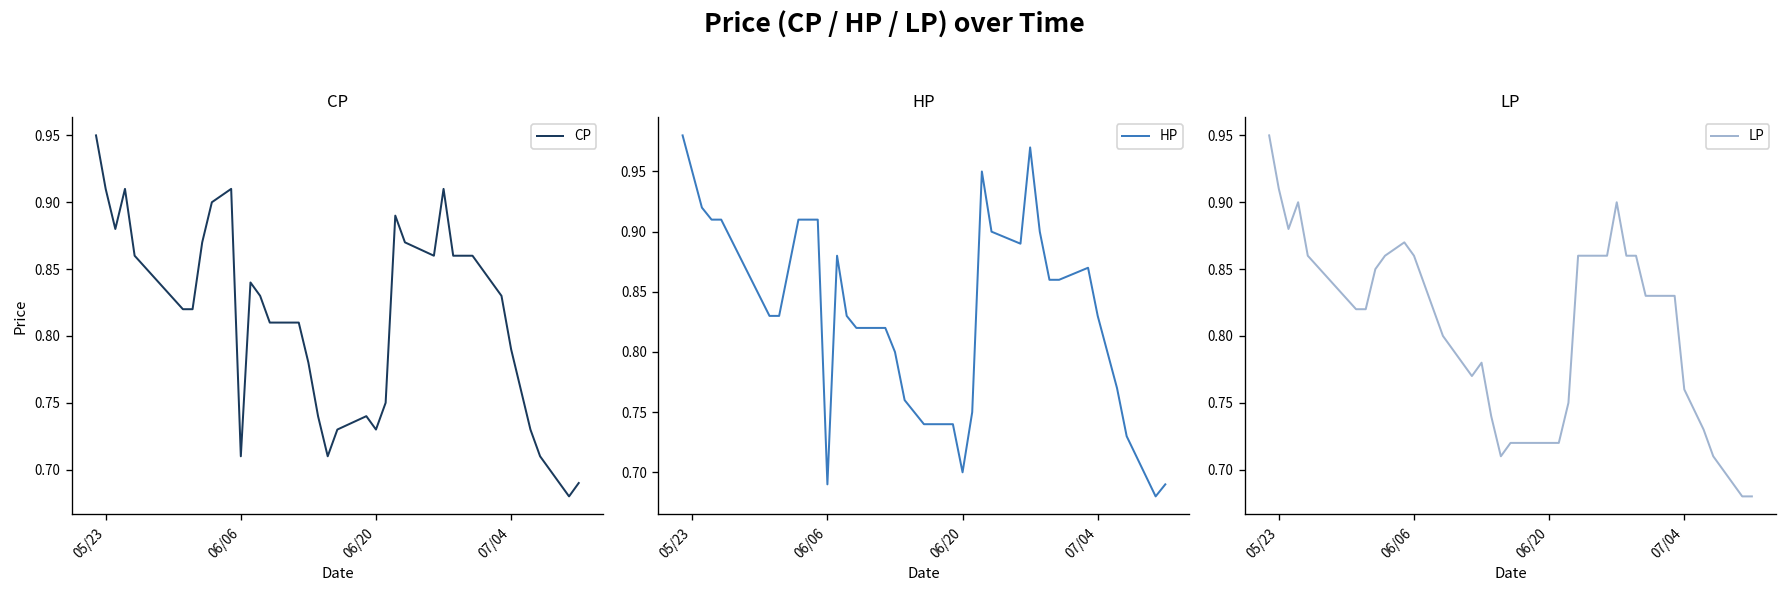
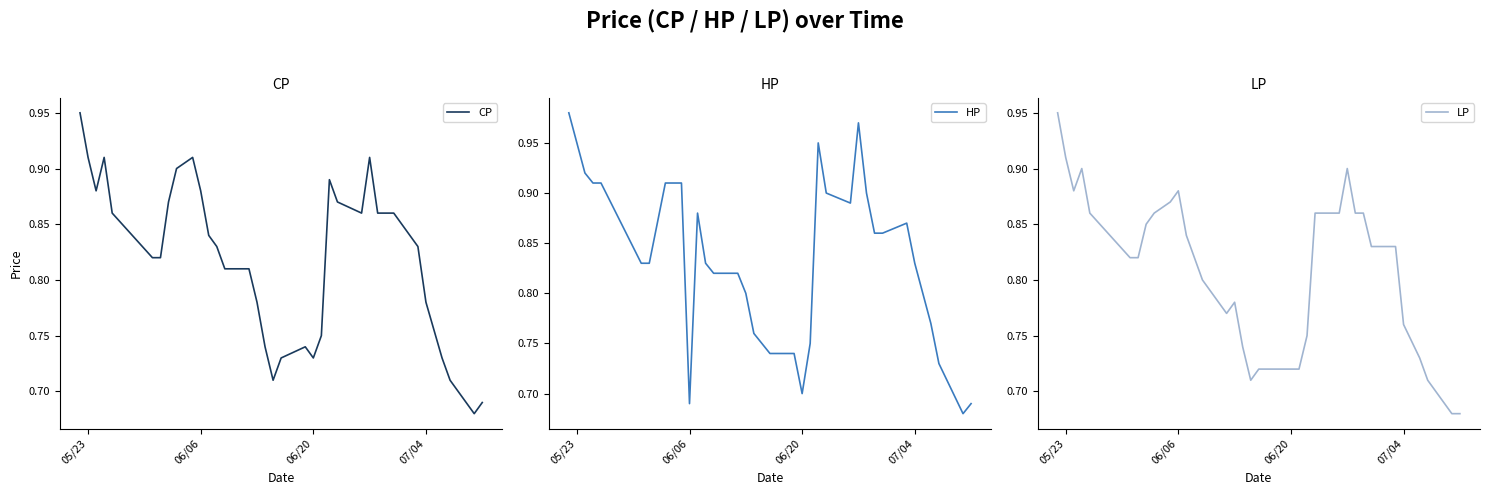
CP, 06/06: 0.71 -> 0.88
CP, 07/04: 0.79 -> 0.78
LP, 06/06: 0.86 -> 0.88
